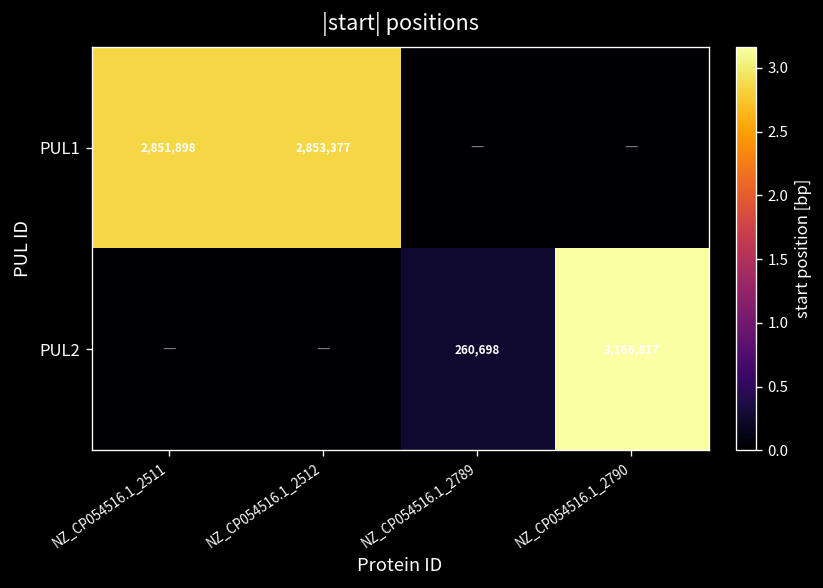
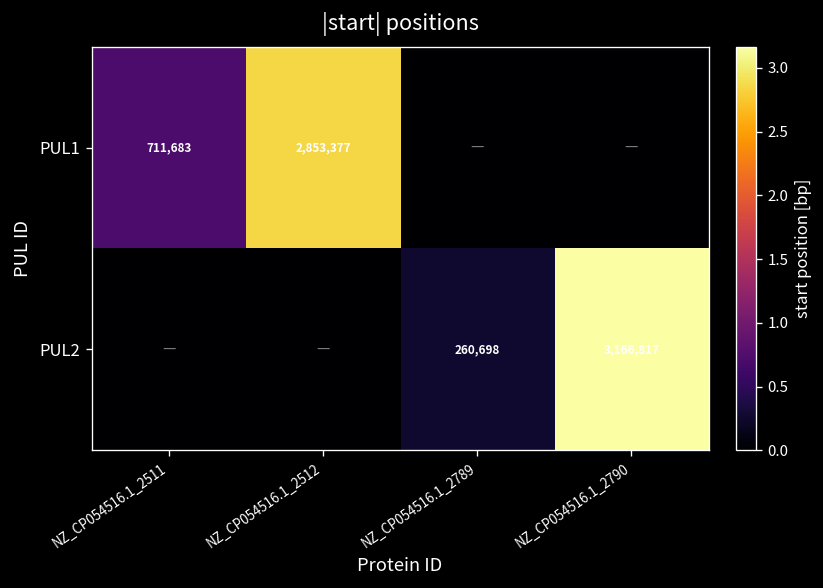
PUL1, NZ_CP054516.1_2511: 2,851,898 -> 711,683
